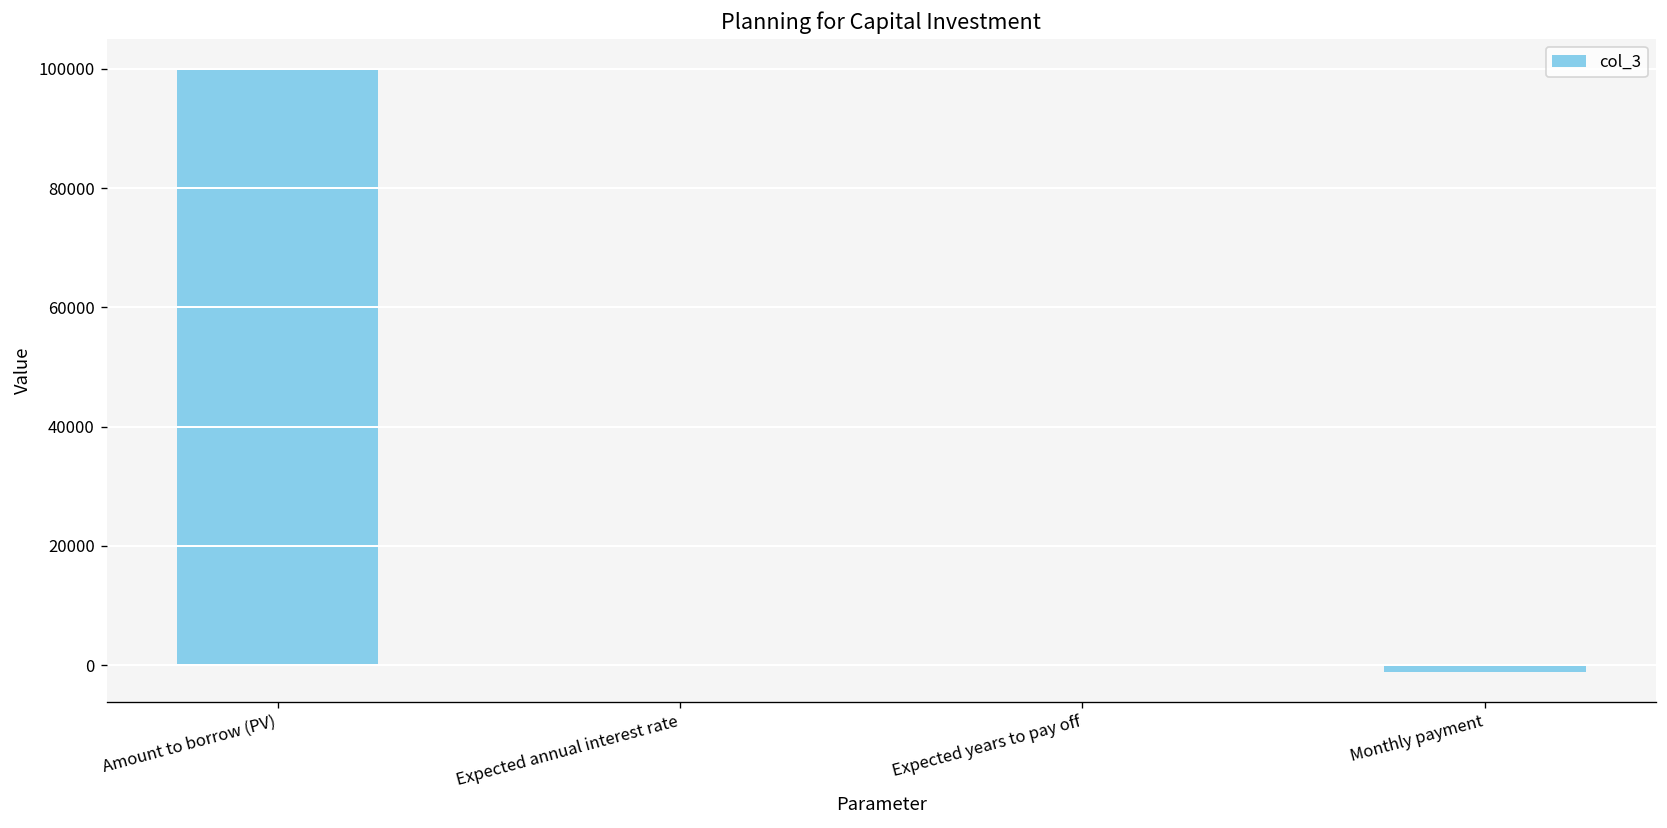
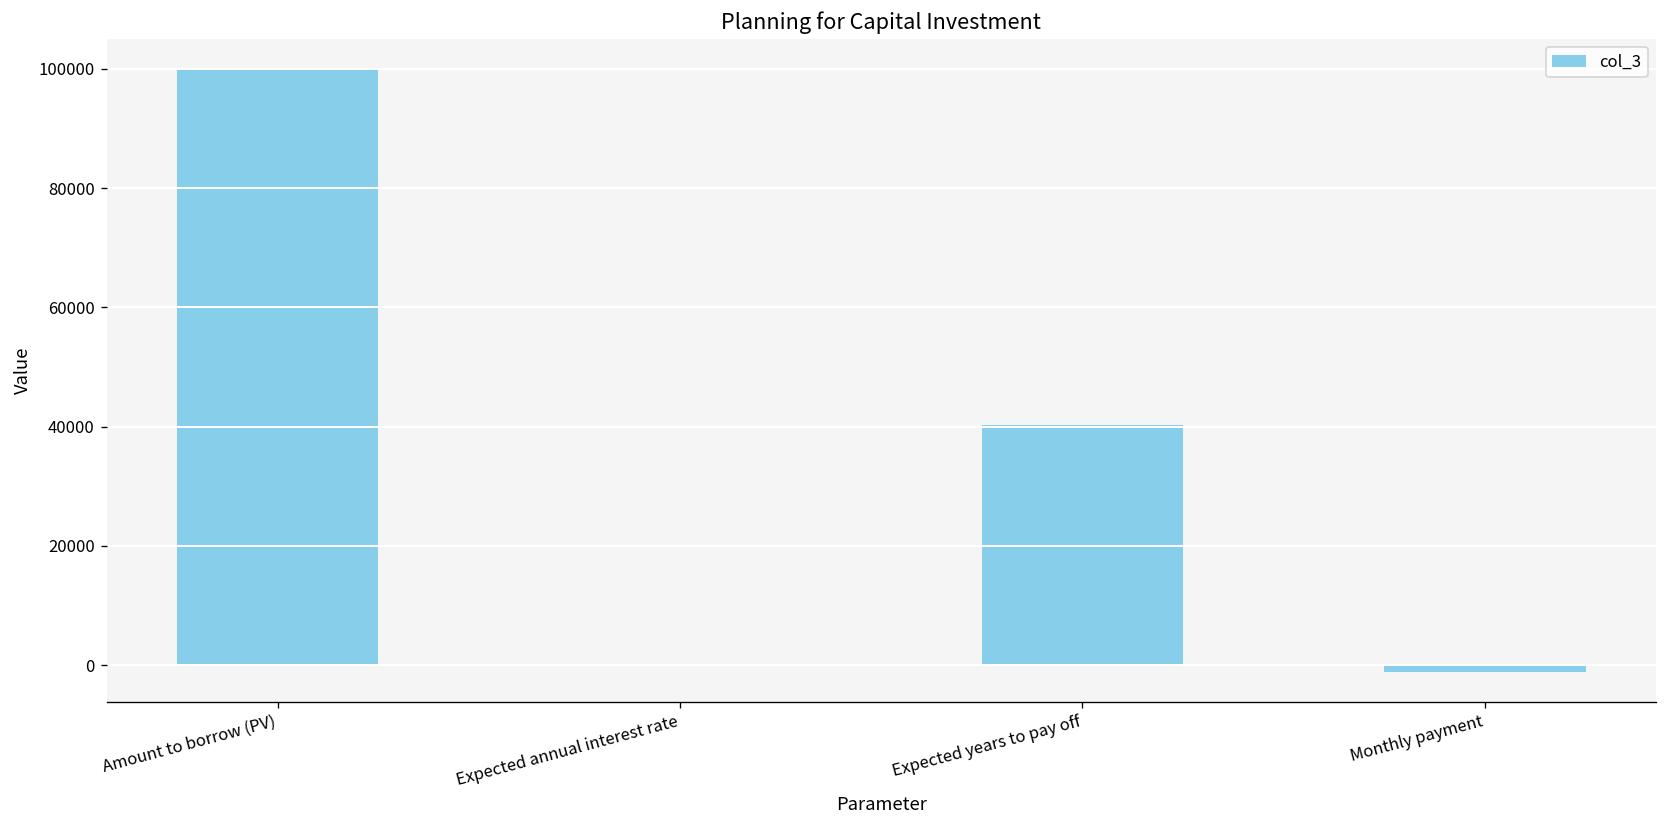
Expected years to pay off: 0 -> 40000
